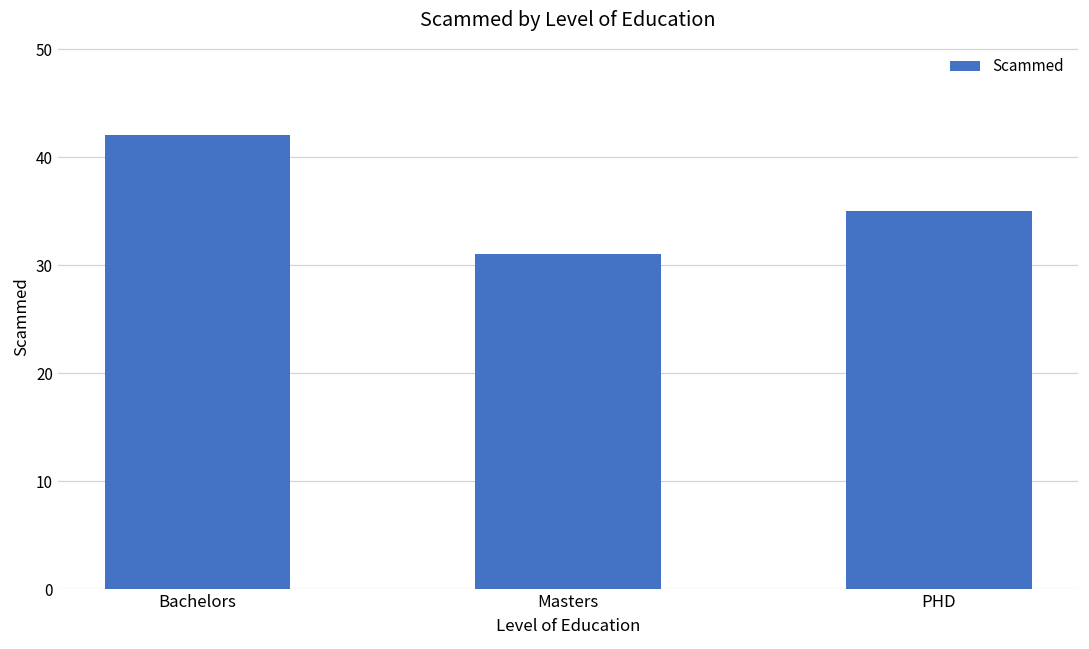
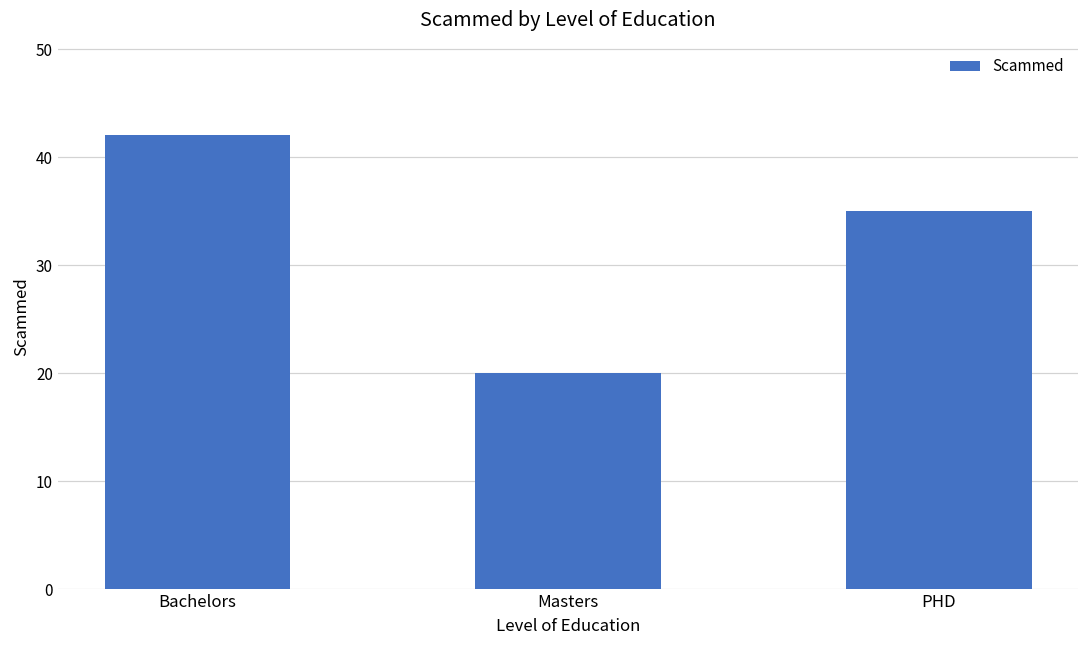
Masters: 31 -> 20
